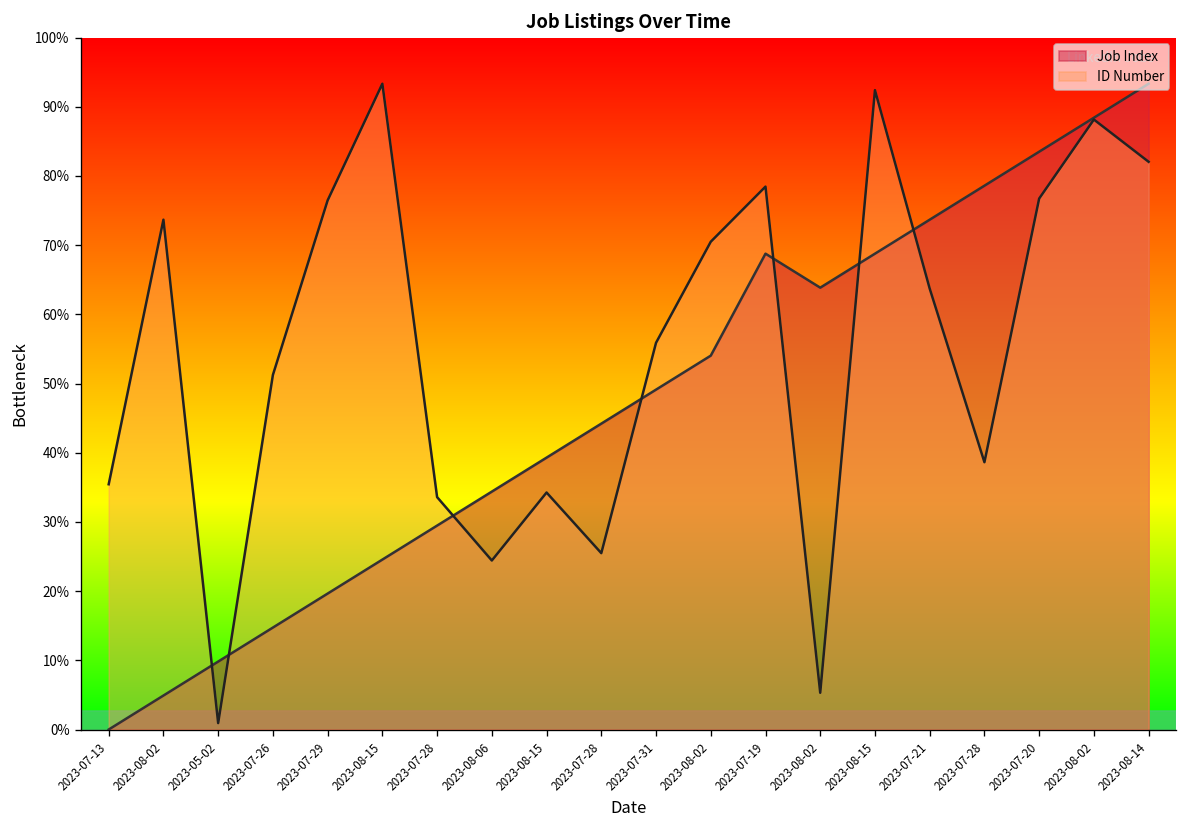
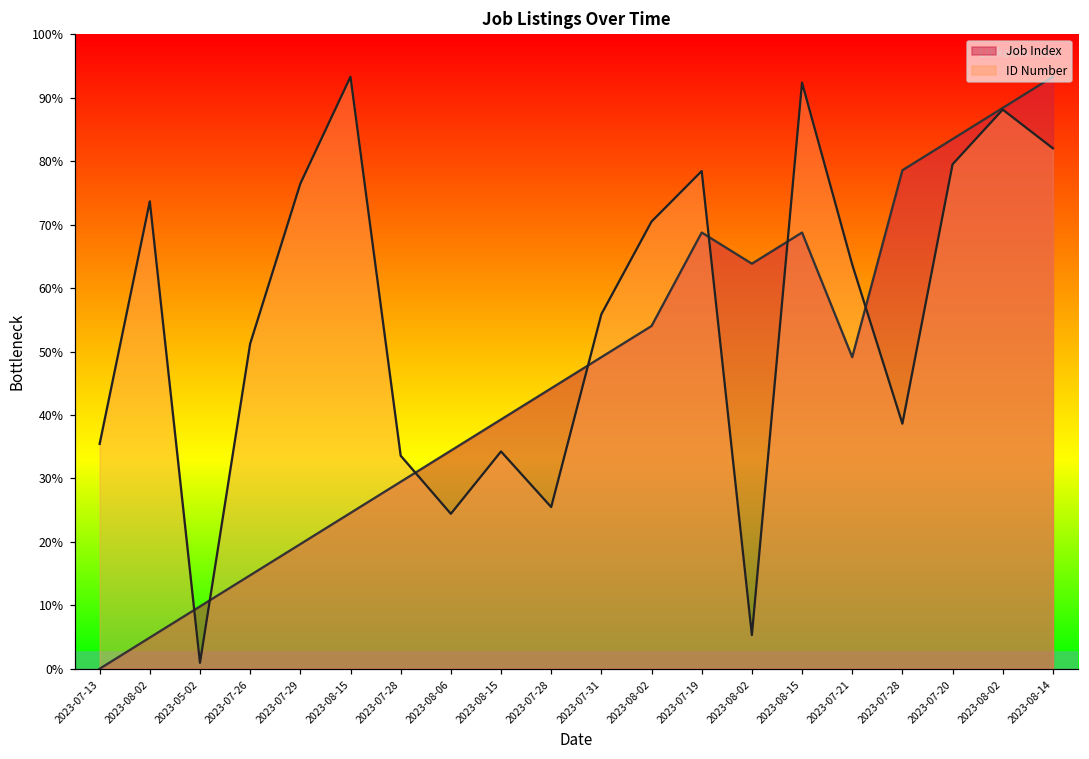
Job Index, 2023-07-21: 74% -> 49%
ID Number, 2023-07-20: 77% -> 80%
